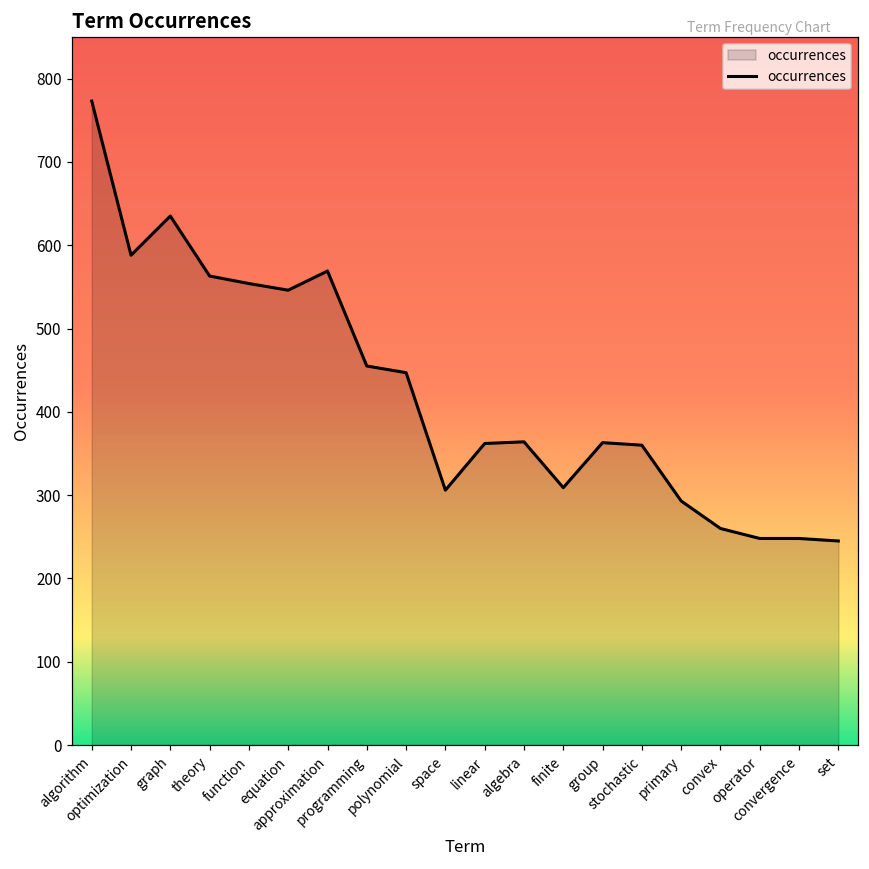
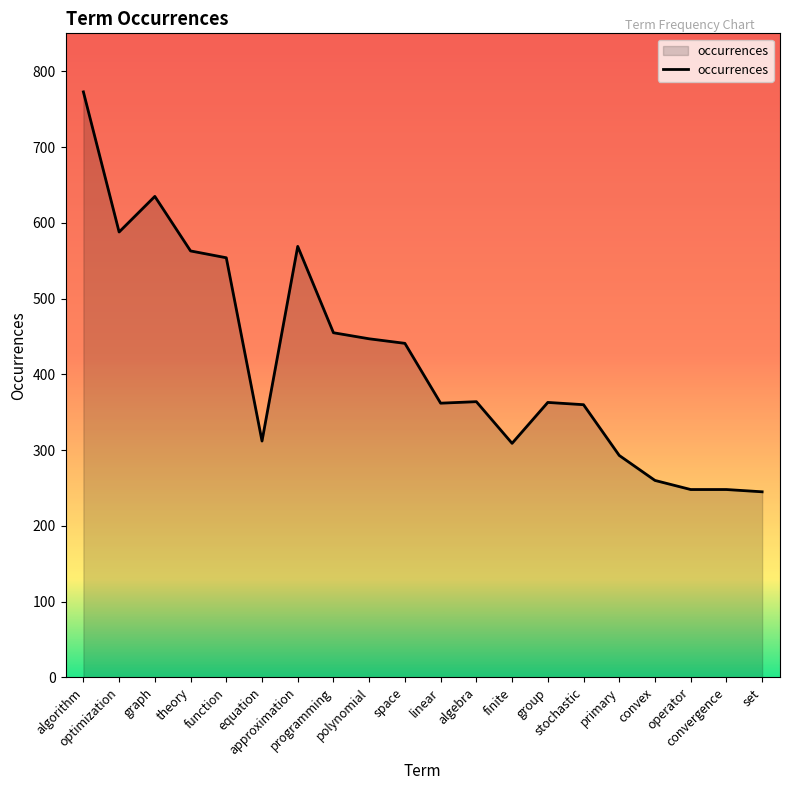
equation: 550 -> 310
space: 310 -> 440
